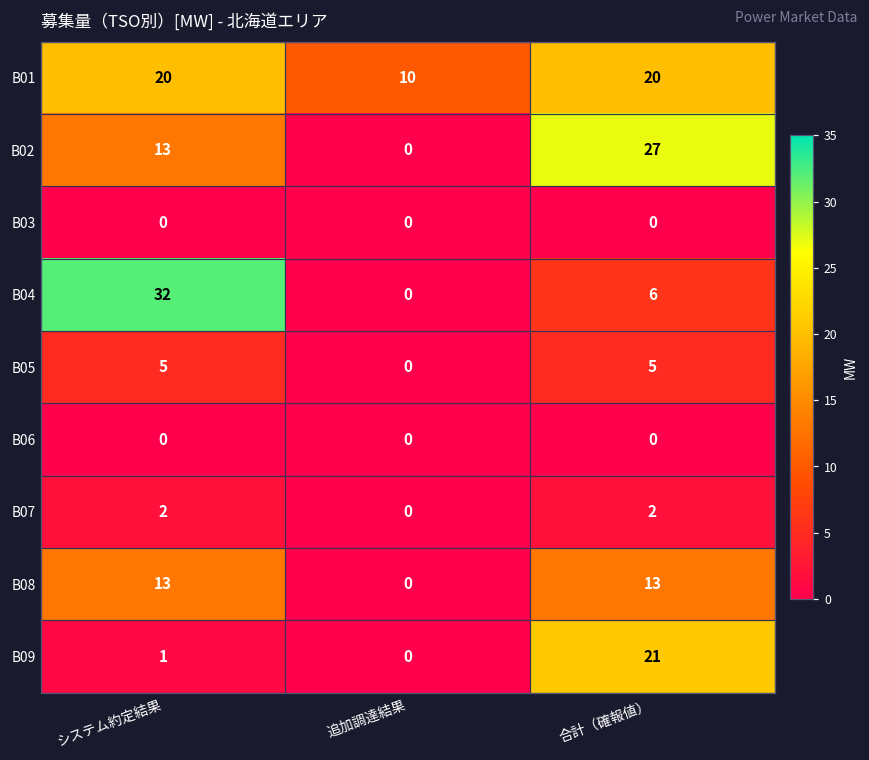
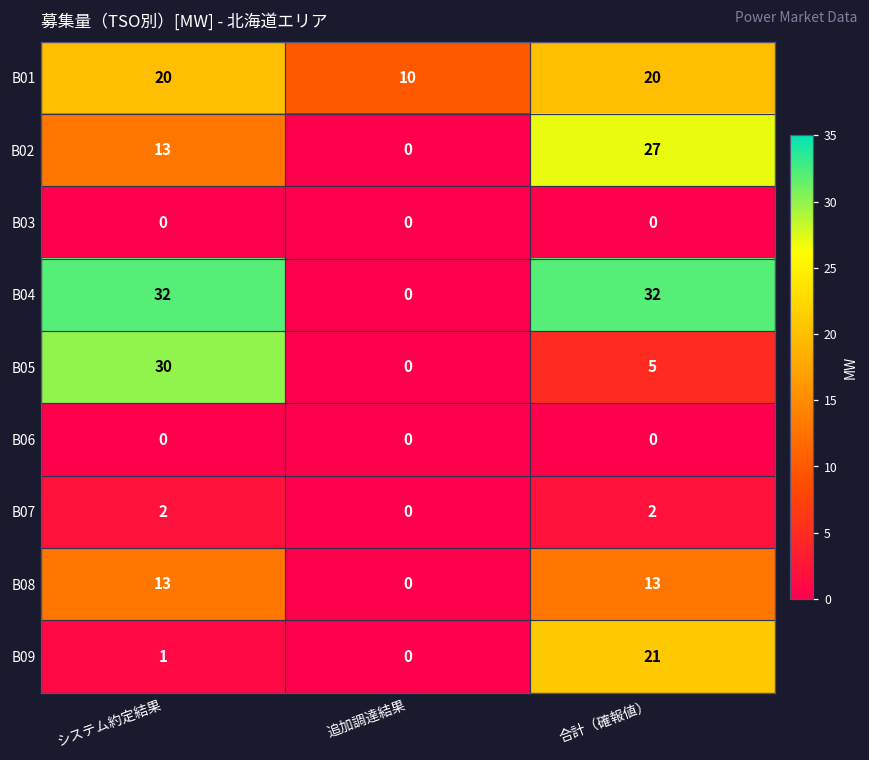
B04, 合計（確報値）: 6 -> 32
B05, システム約定結果: 5 -> 30
